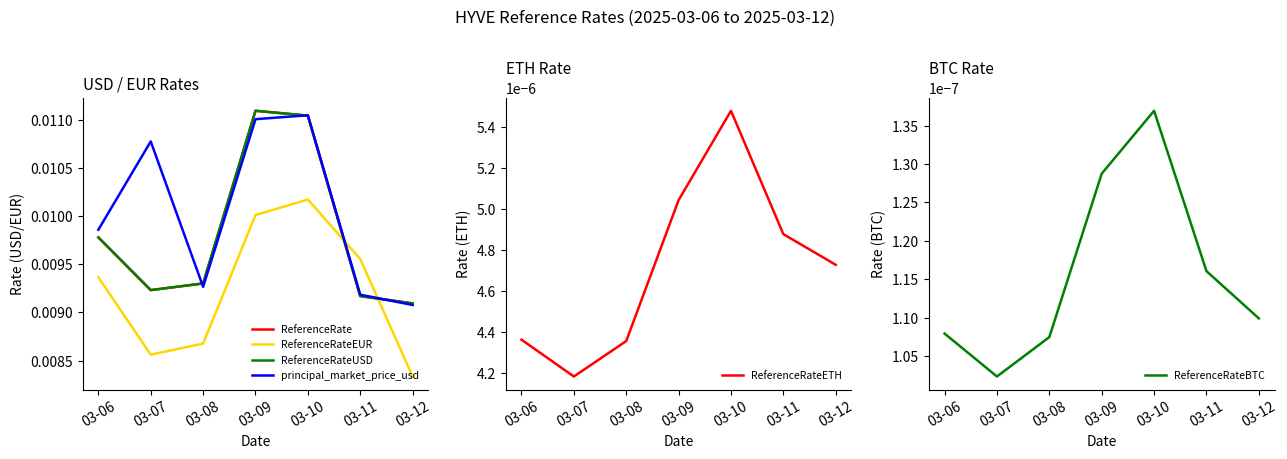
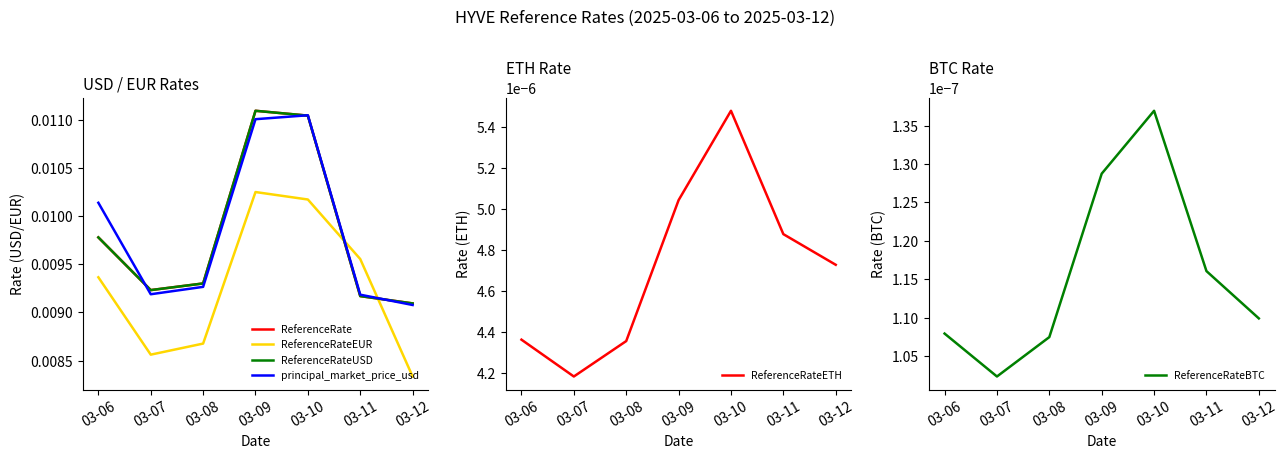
USD / EUR Rates, principal_market_price_usd, 03-06: 0.0099 -> 0.0101
USD / EUR Rates, principal_market_price_usd, 03-07: 0.0108 -> 0.0092
USD / EUR Rates, ReferenceRateEUR, 03-09: 0.0100 -> 0.0103
